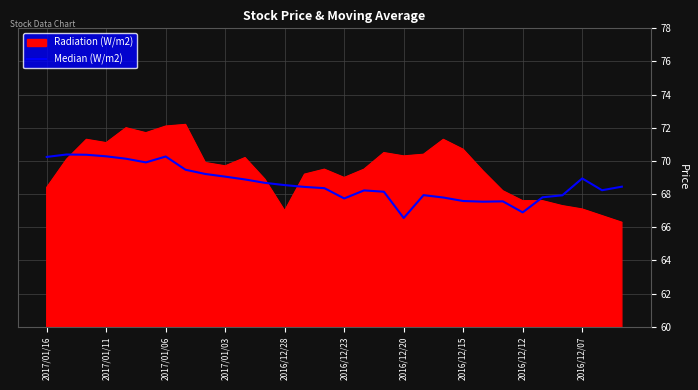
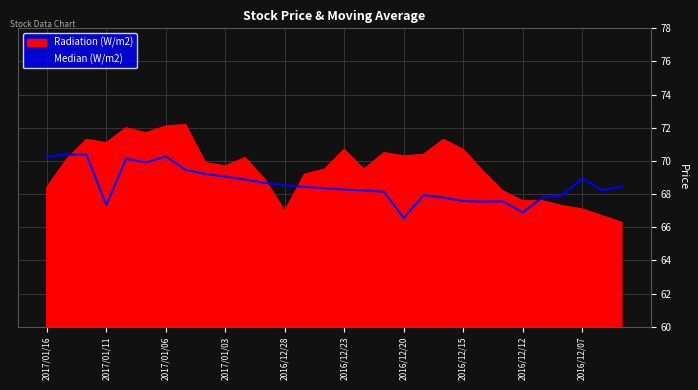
Median (W/m2), 2017/01/11: 70.3 -> 67.3
Radiation (W/m2), 2016/12/23: 69.0 -> 70.7
Median (W/m2), 2016/12/23: 67.7 -> 68.3
